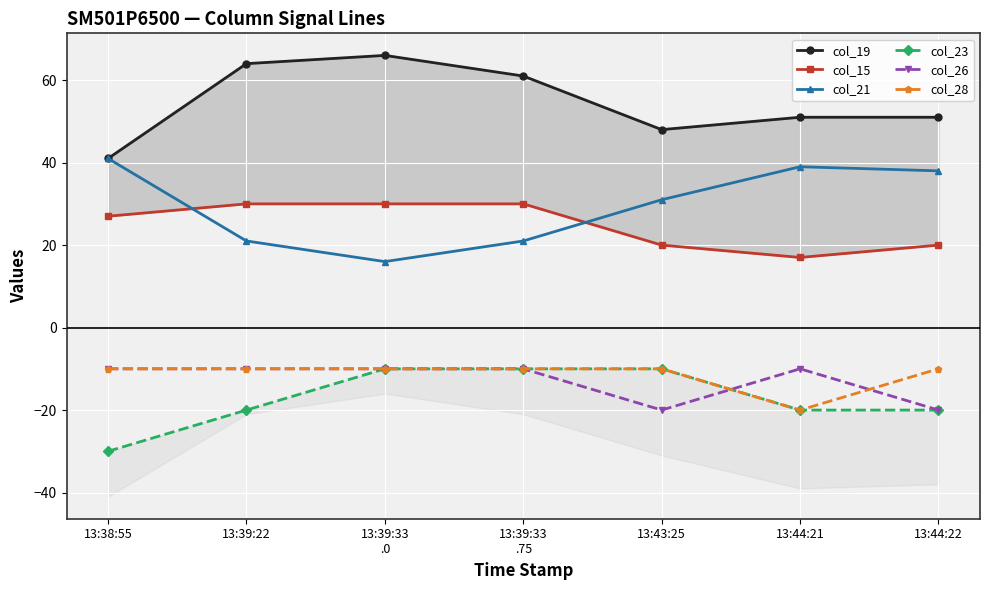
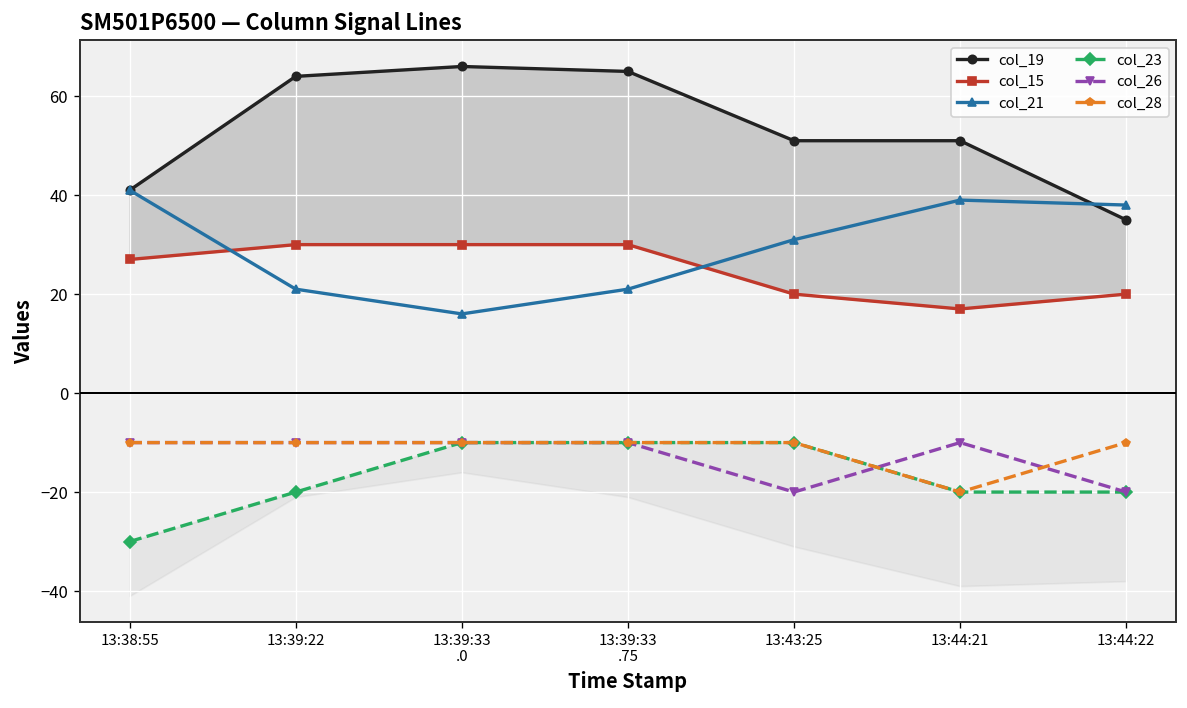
col_19, 13:39:33 .75: 61 -> 65
col_19, 13:43:25: 48 -> 51
col_19, 13:44:22: 51 -> 35
